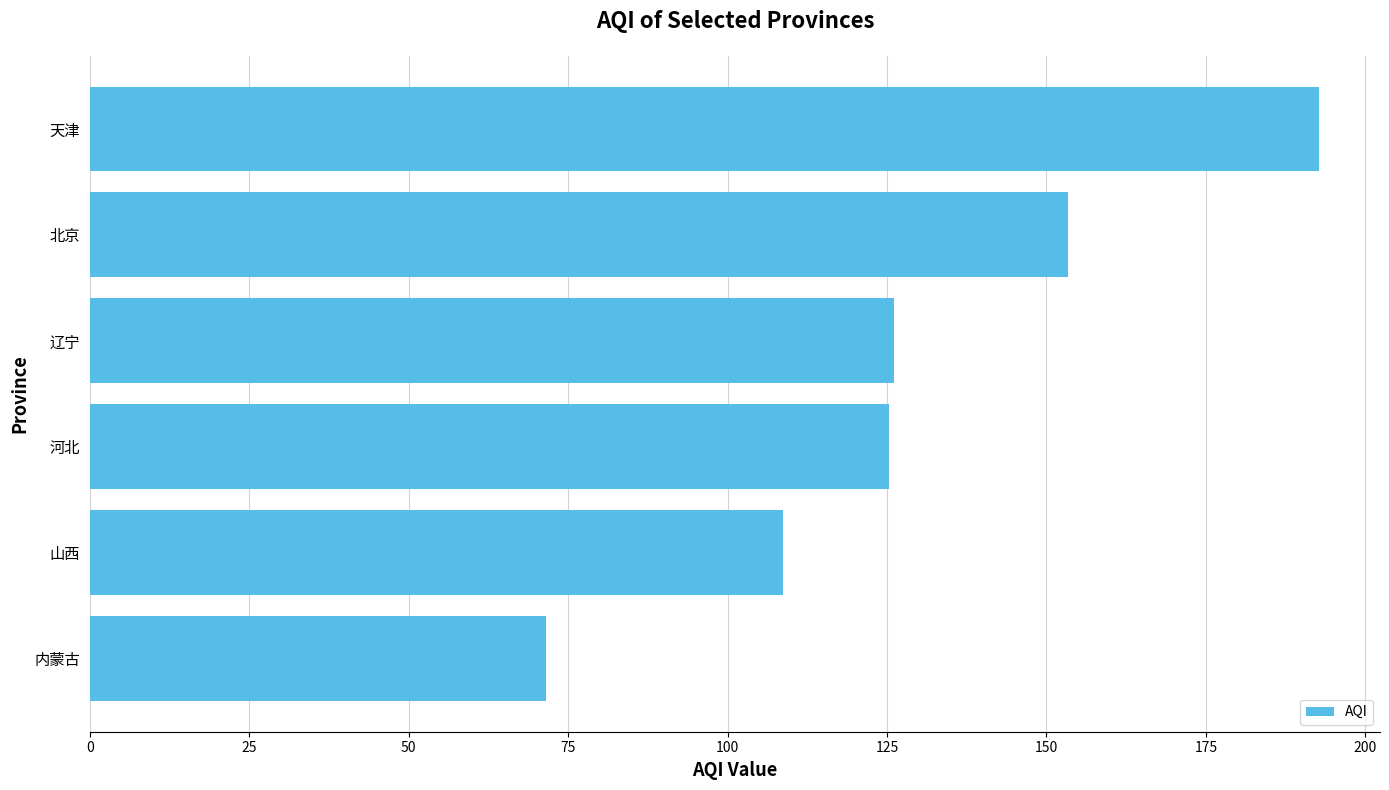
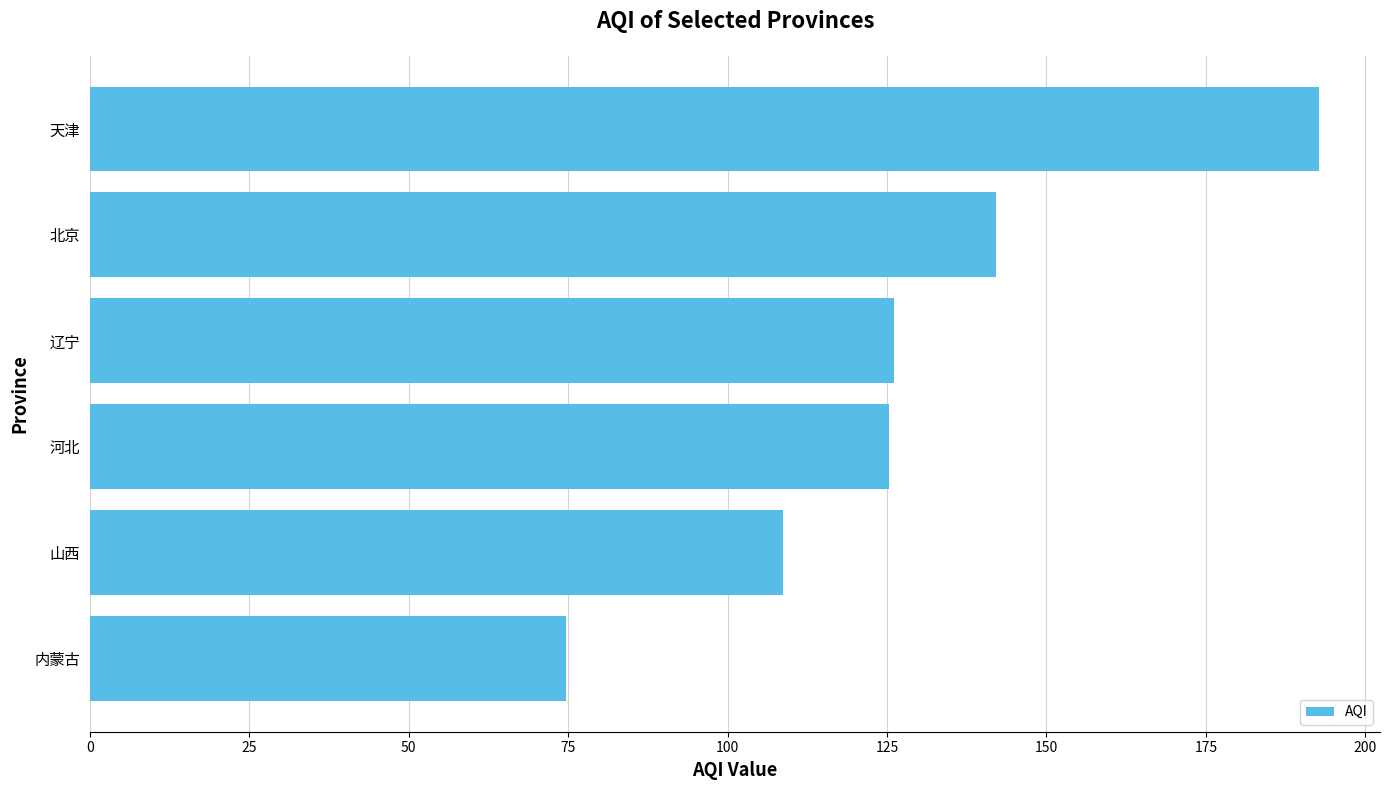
北京: 153 -> 142
内蒙古: 71 -> 75
